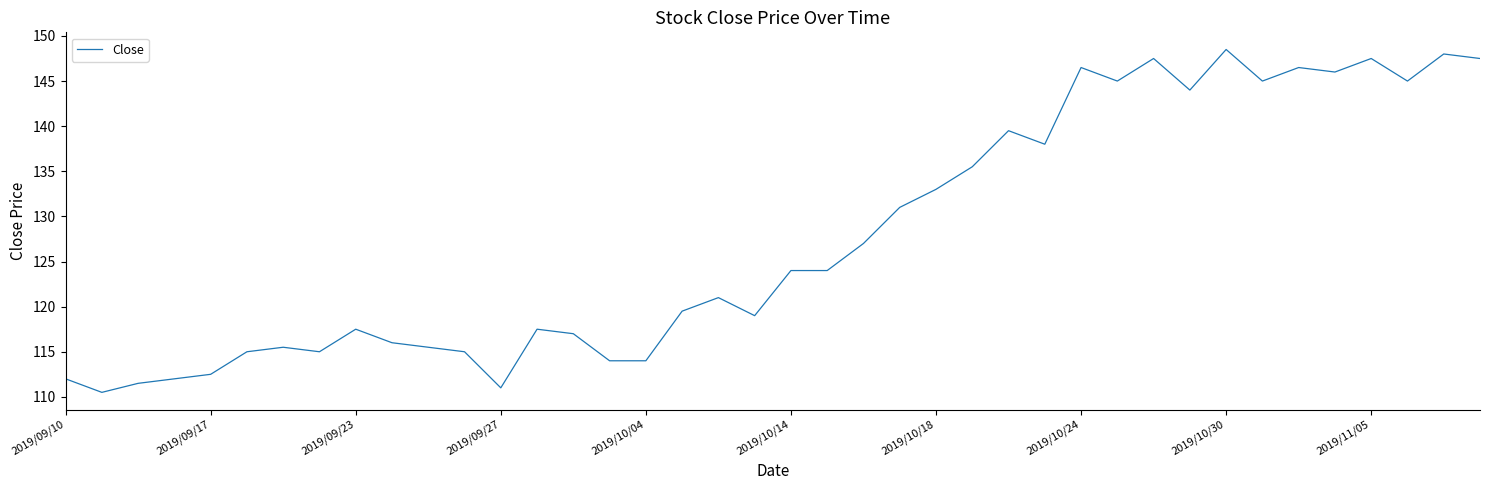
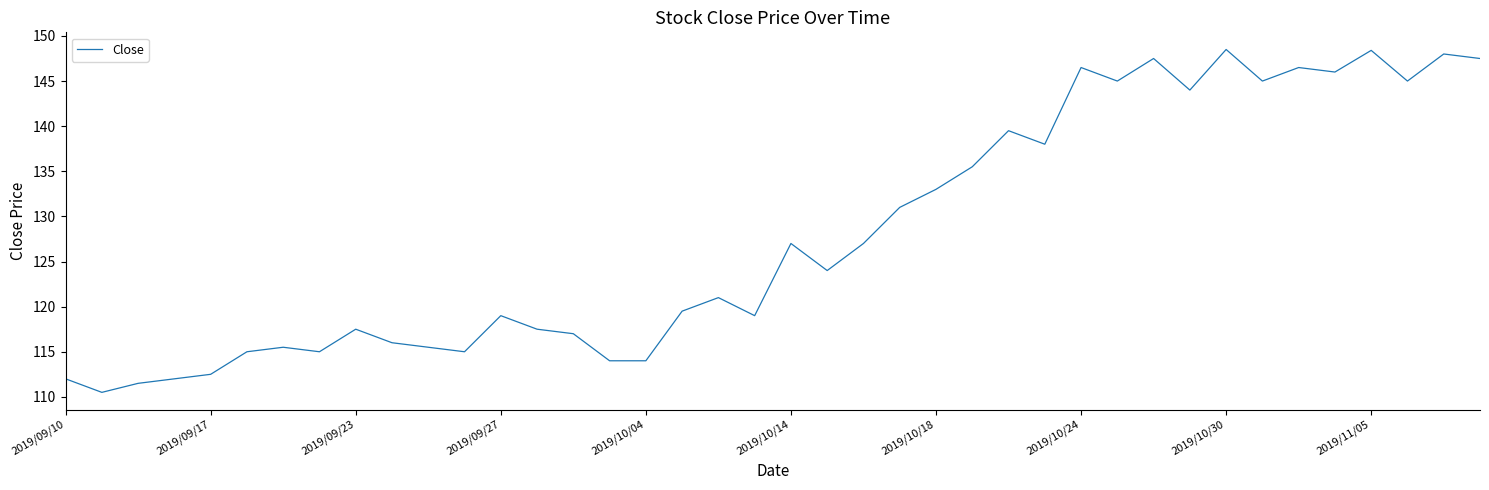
2019/09/27: 111 -> 119
2019/10/14: 124 -> 127
2019/11/05: 147.5 -> 148.4
